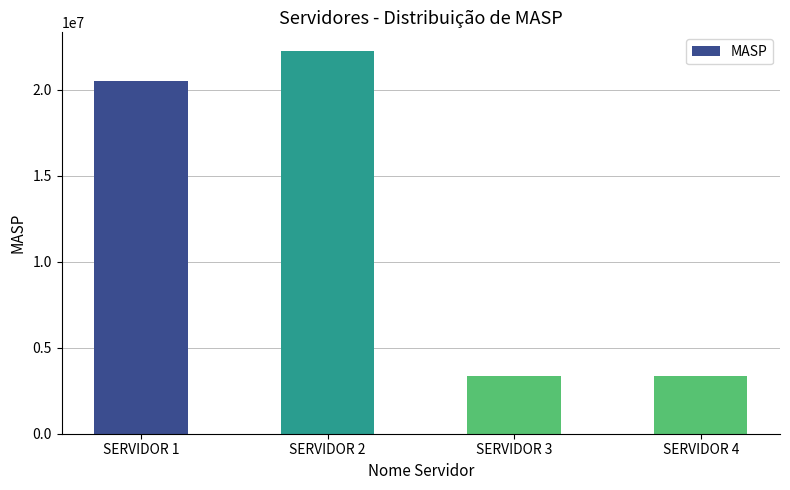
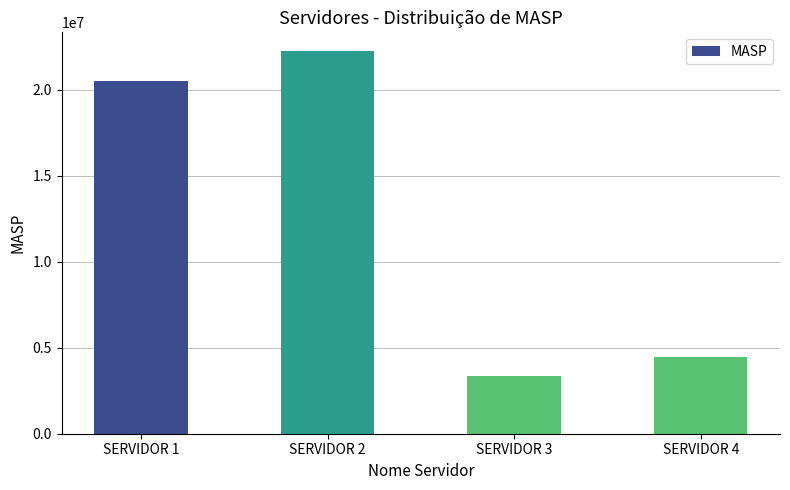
SERVIDOR 4: 3400000 -> 4400000
